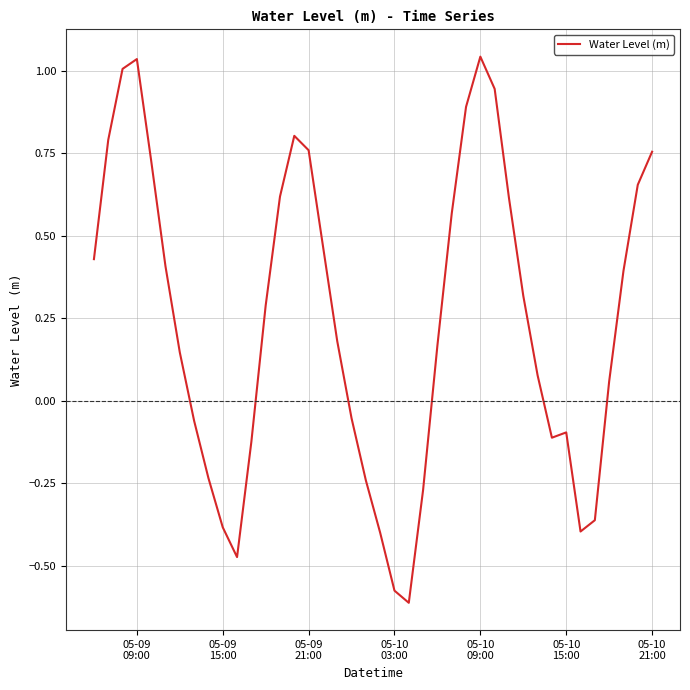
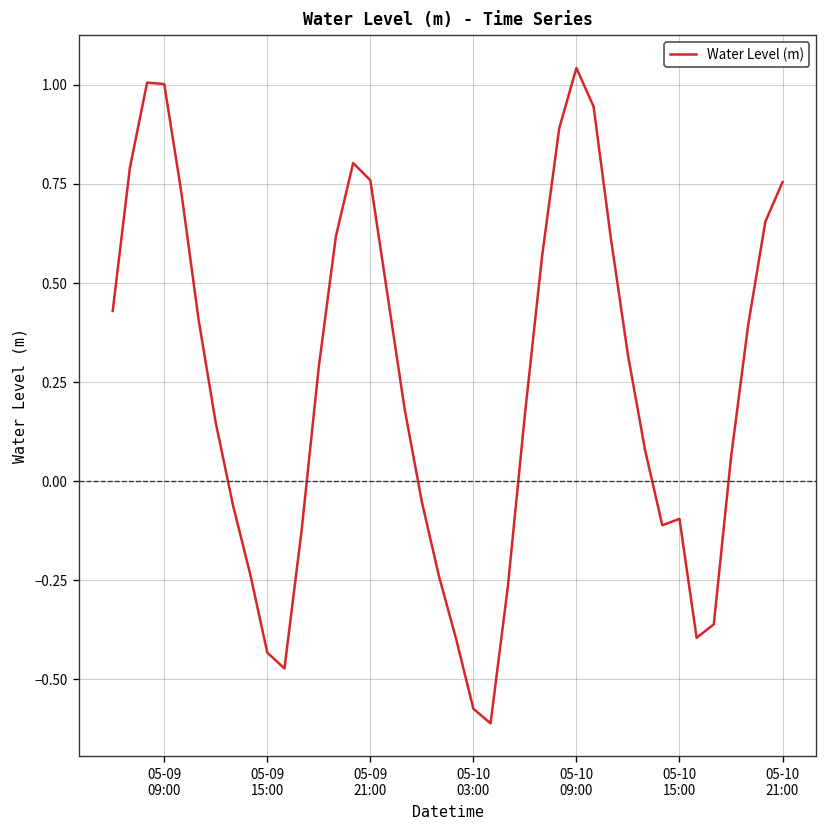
05-09 09:00: 1.04 -> 1.00
05-09 15:00: -0.38 -> -0.43
